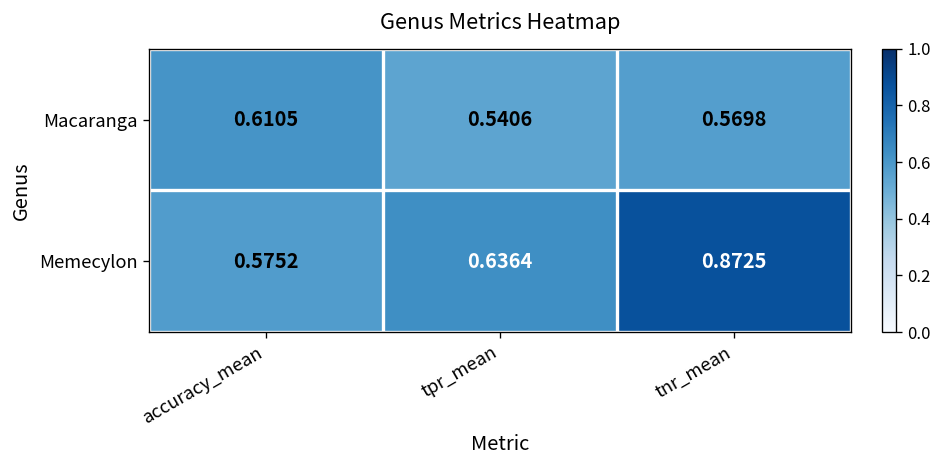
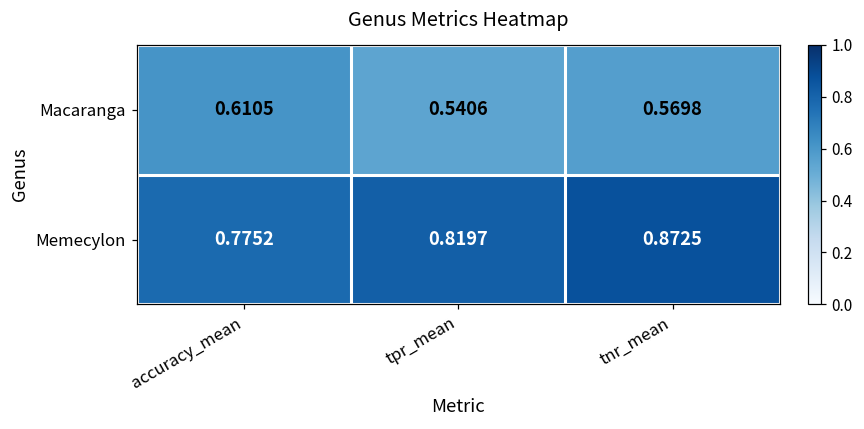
Memecylon, accuracy_mean: 0.5752 -> 0.7752
Memecylon, tpr_mean: 0.6364 -> 0.8197
